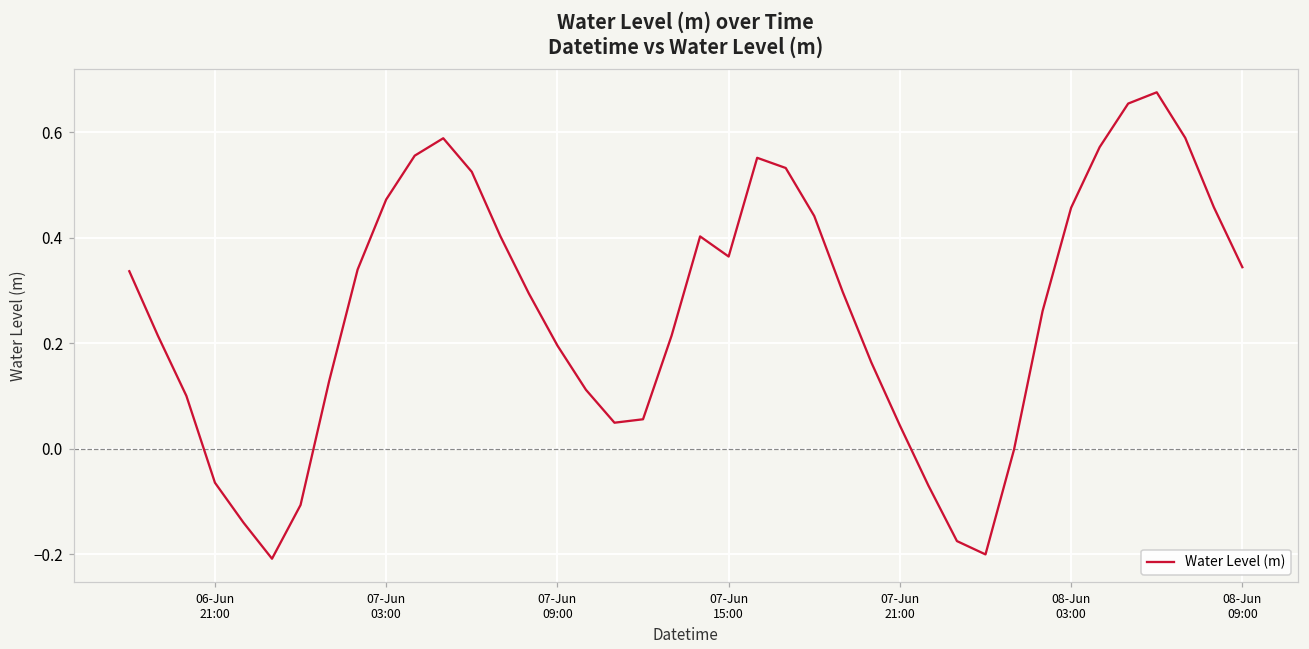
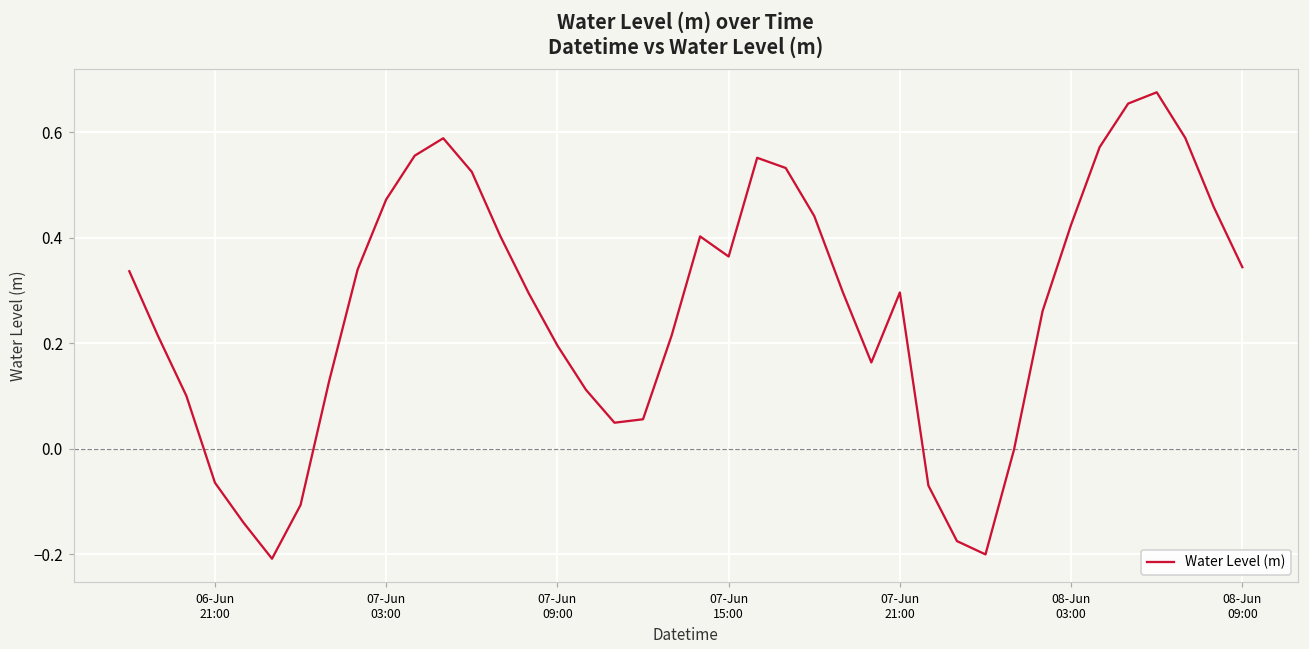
07-Jun 21:00: 0.04 -> 0.30
08-Jun 03:00: 0.46 -> 0.43
